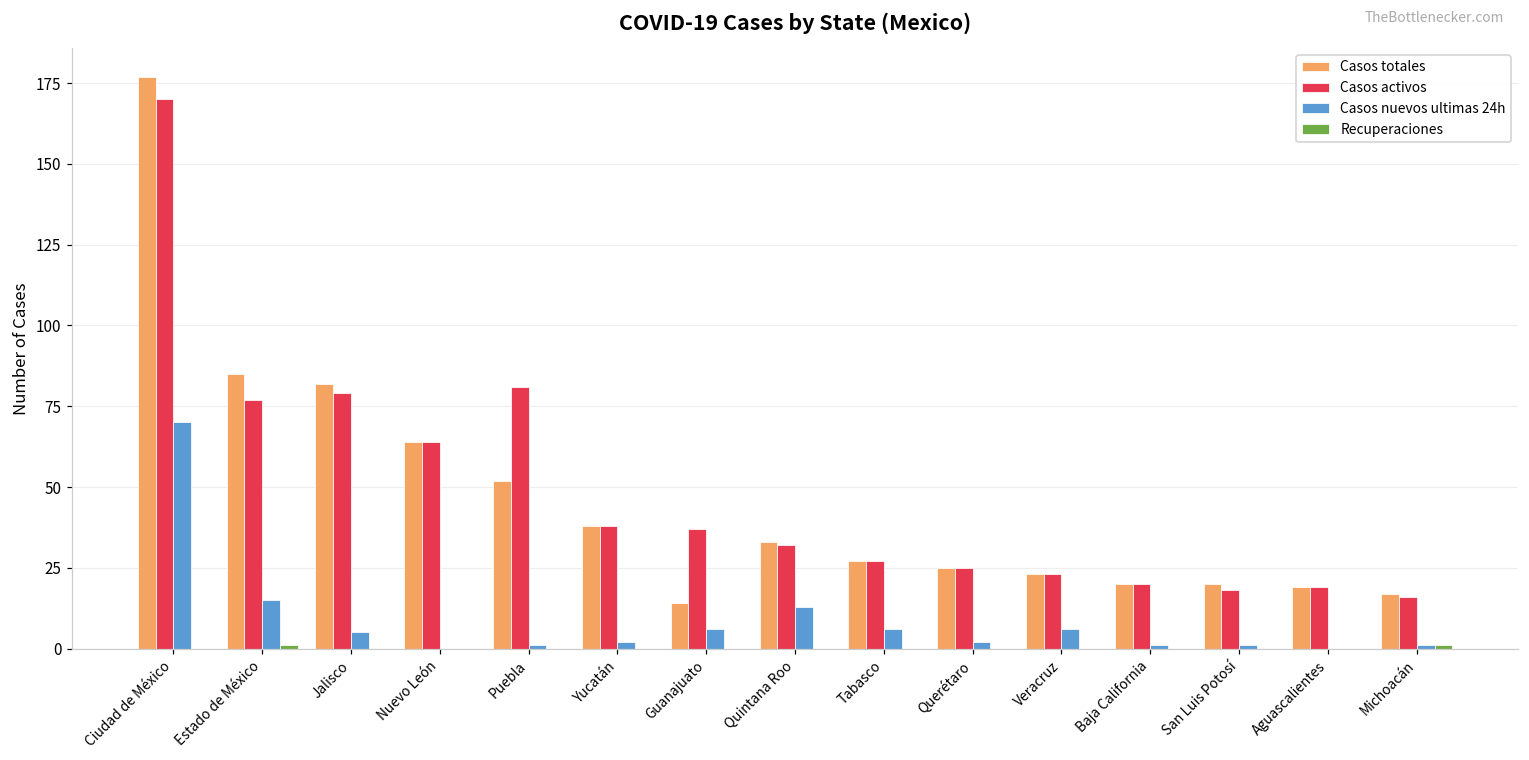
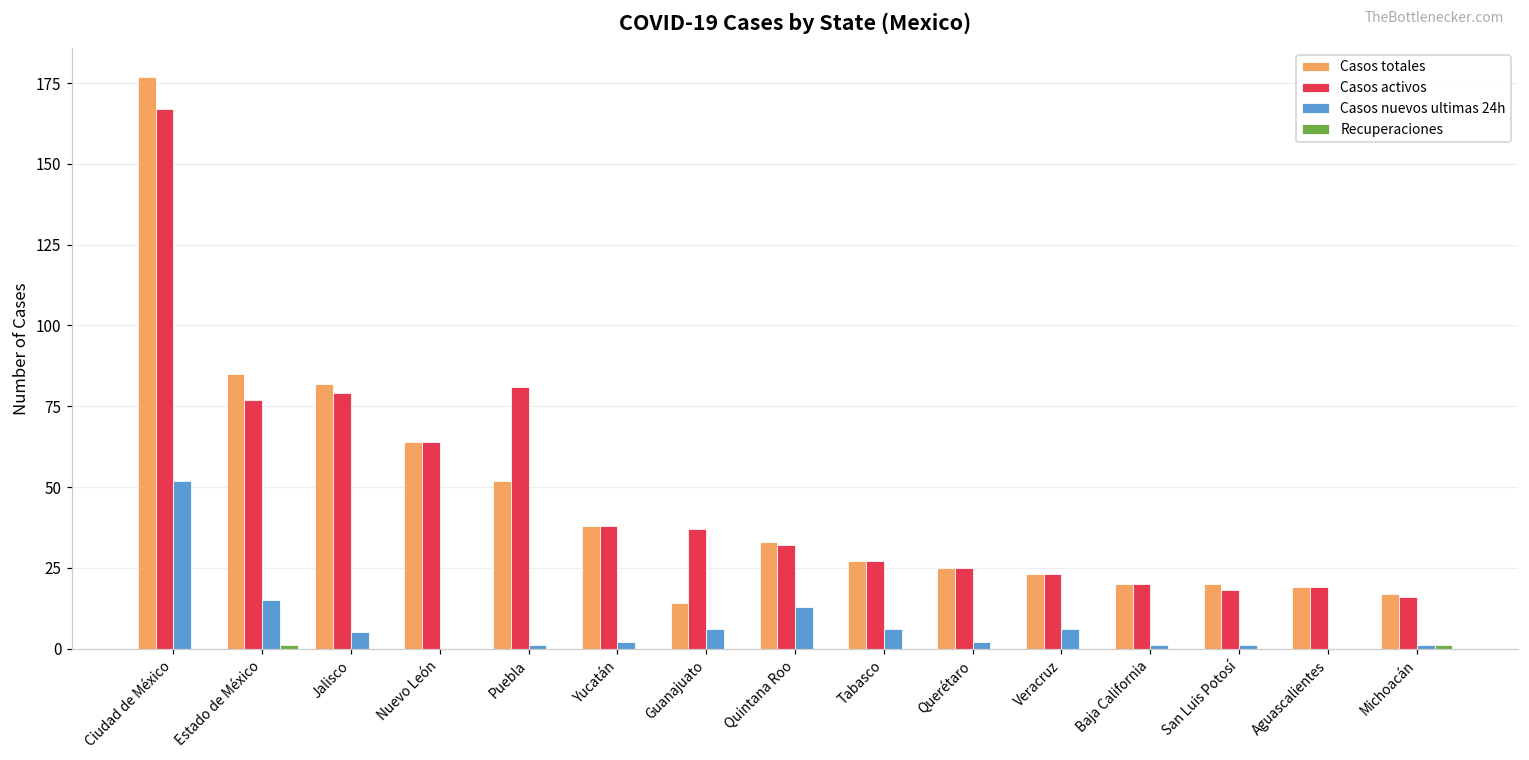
Casos activos, Ciudad de México: 170 -> 167
Casos nuevos ultimas 24h, Ciudad de México: 70 -> 52
